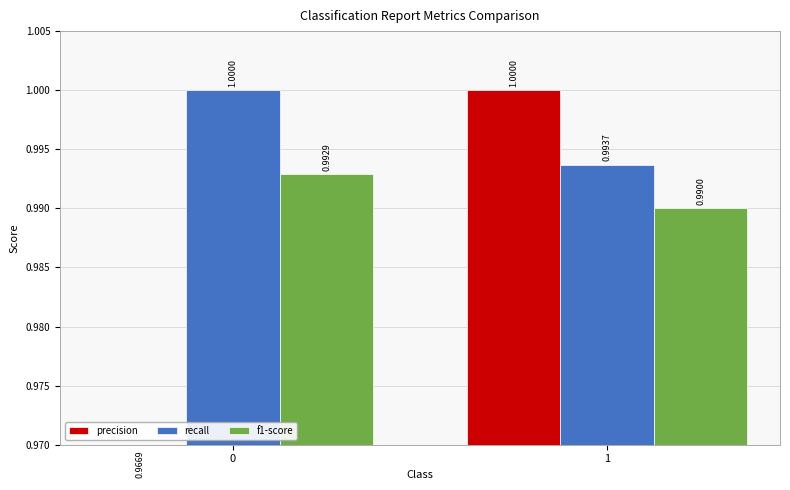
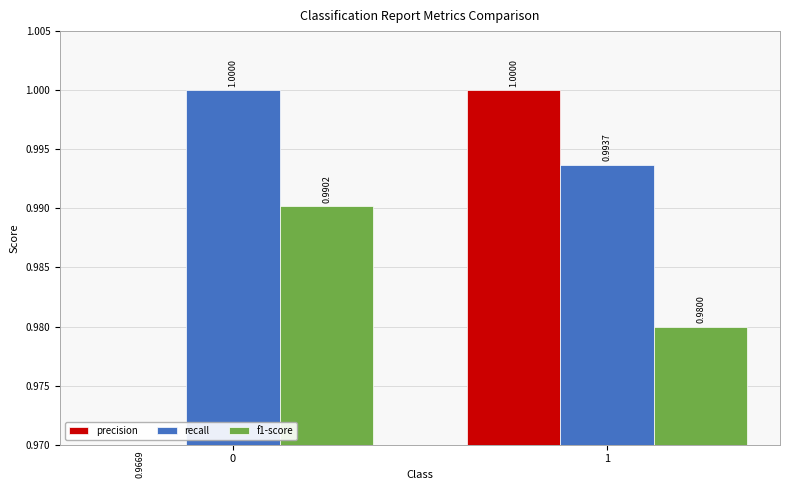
f1-score, 0: 0.9929 -> 0.9902
f1-score, 1: 0.9900 -> 0.9800
